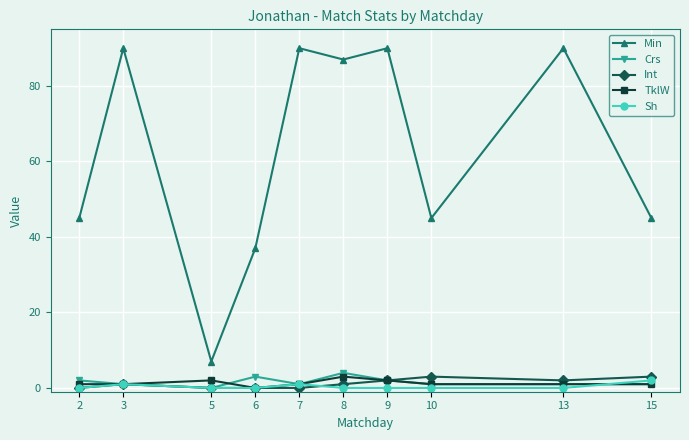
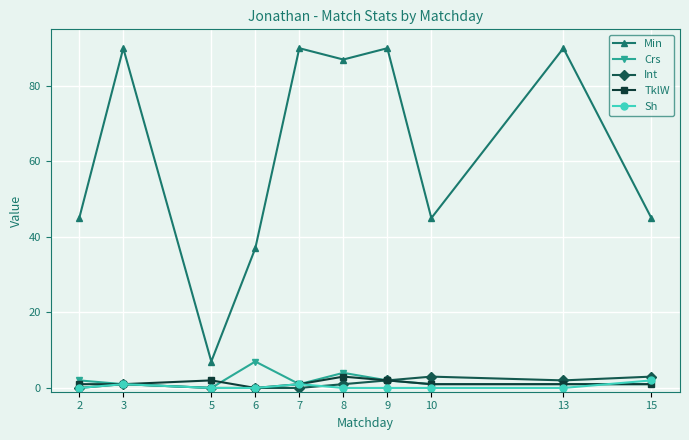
Crs, 6: 3 -> 7
